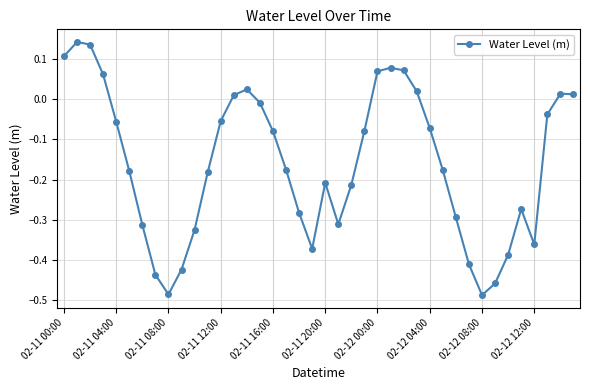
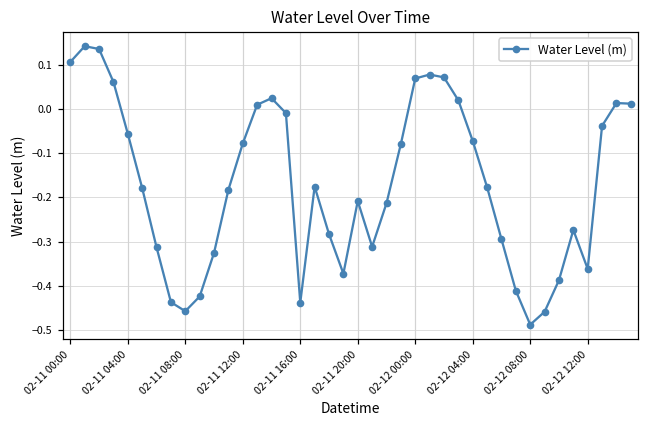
02-11 08:00: -0.49 -> -0.46
02-11 12:00: -0.05 -> -0.08
02-11 16:00: -0.08 -> -0.44
